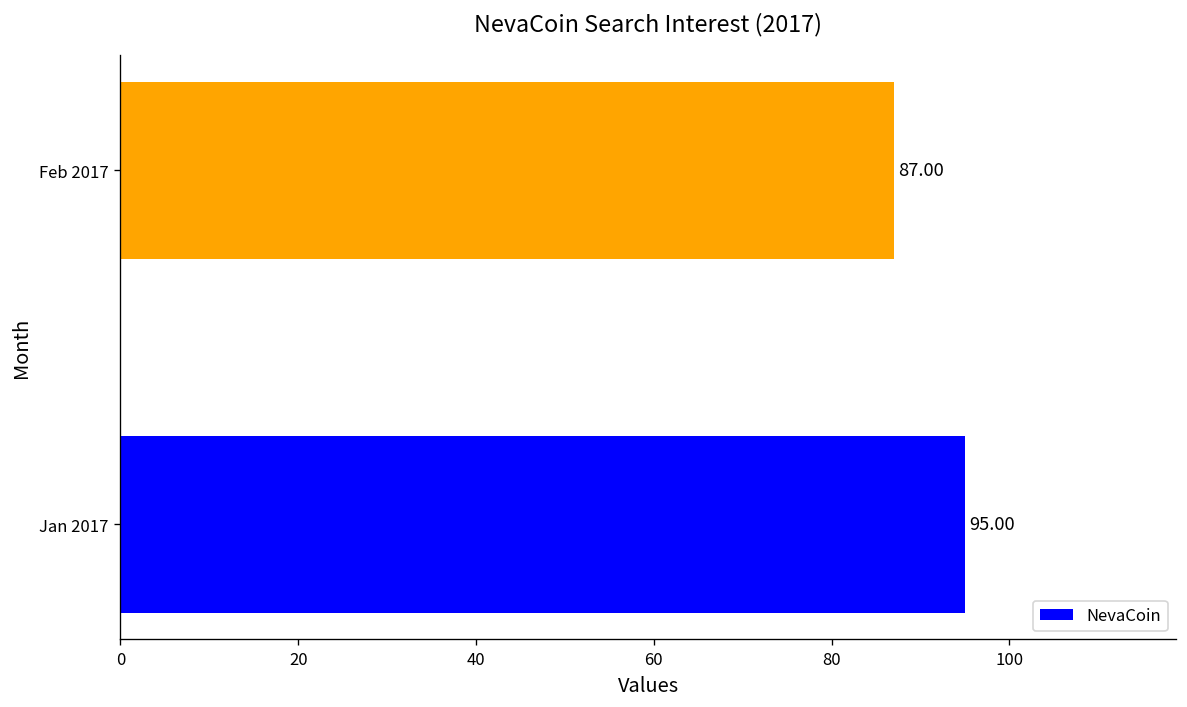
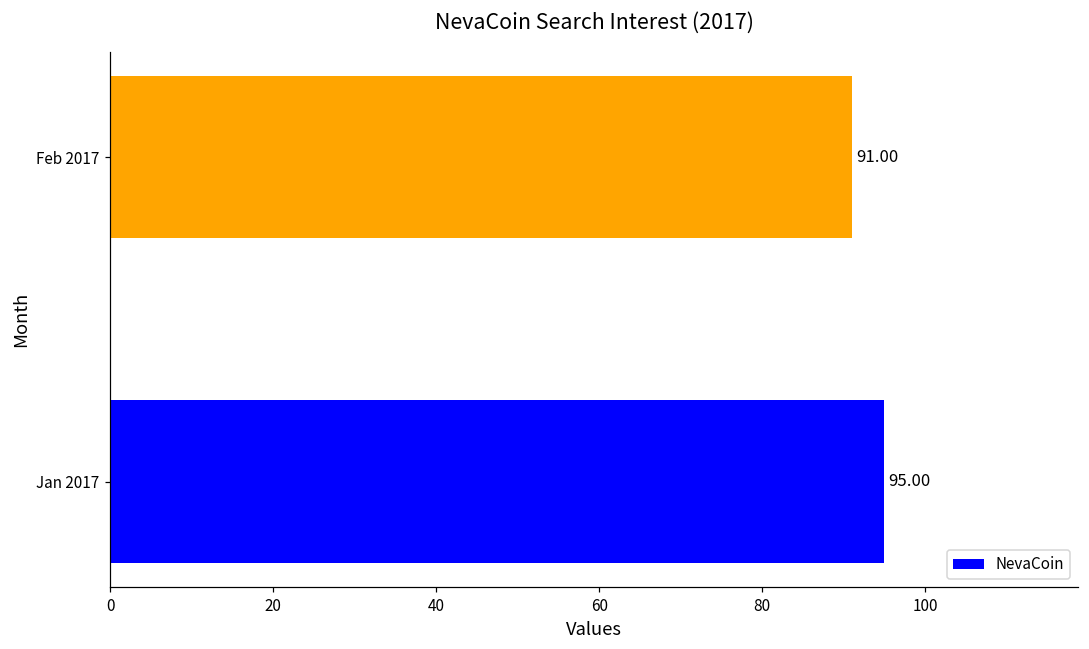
Feb 2017: 87.00 -> 91.00
